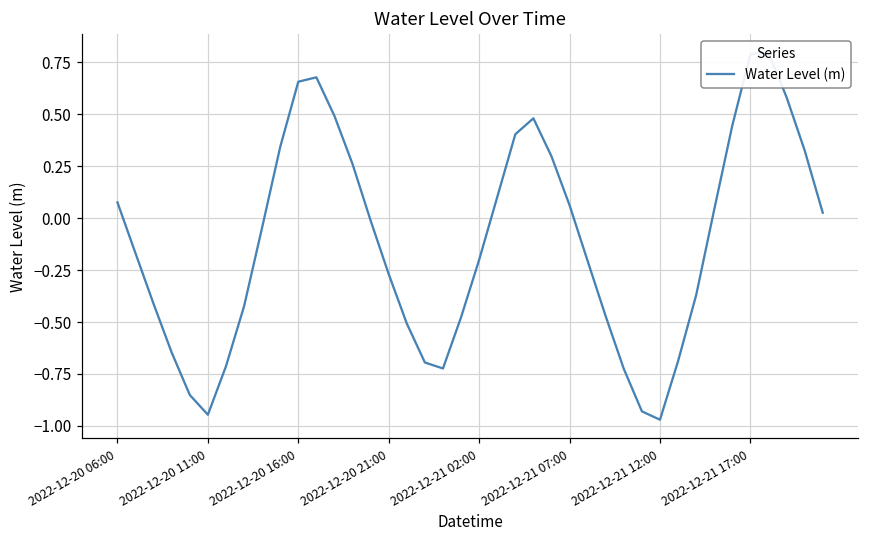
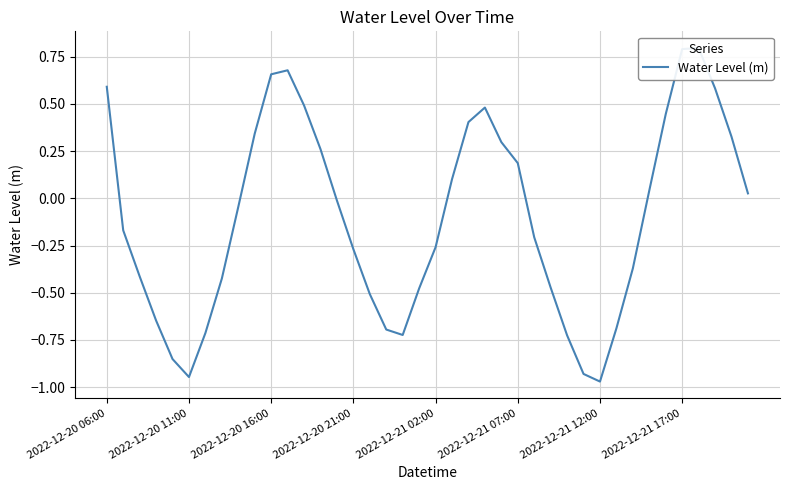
2022-12-20 06:00: 0.08 -> 0.59
2022-12-21 02:00: -0.20 -> -0.26
2022-12-21 07:00: 0.06 -> 0.19
